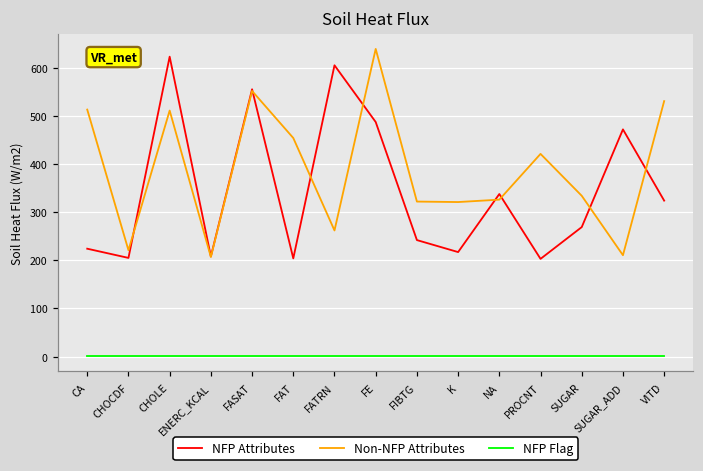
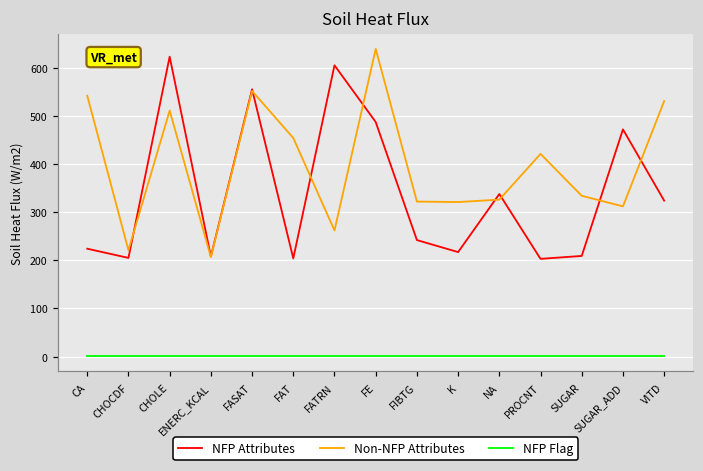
Non-NFP Attributes, CA: 510 -> 540
NFP Attributes, SUGAR: 270 -> 210
Non-NFP Attributes, SUGAR_ADD: 210 -> 310
